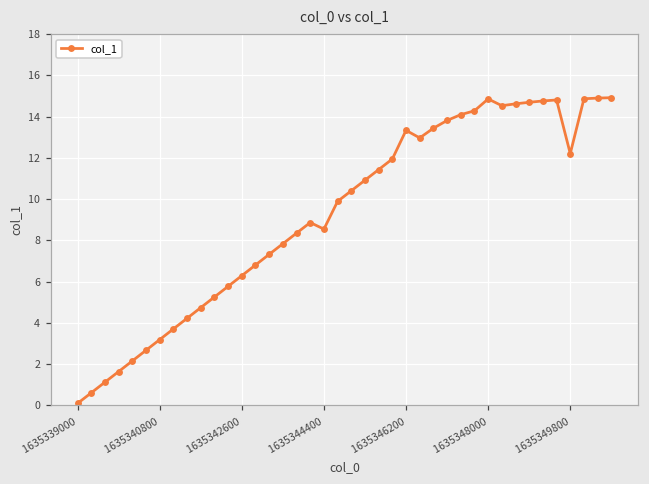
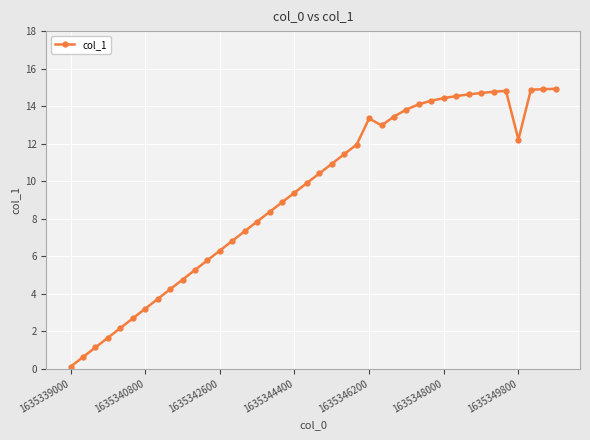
1635344400: 8.6 -> 9.4
1635348000: 14.9 -> 14.4
